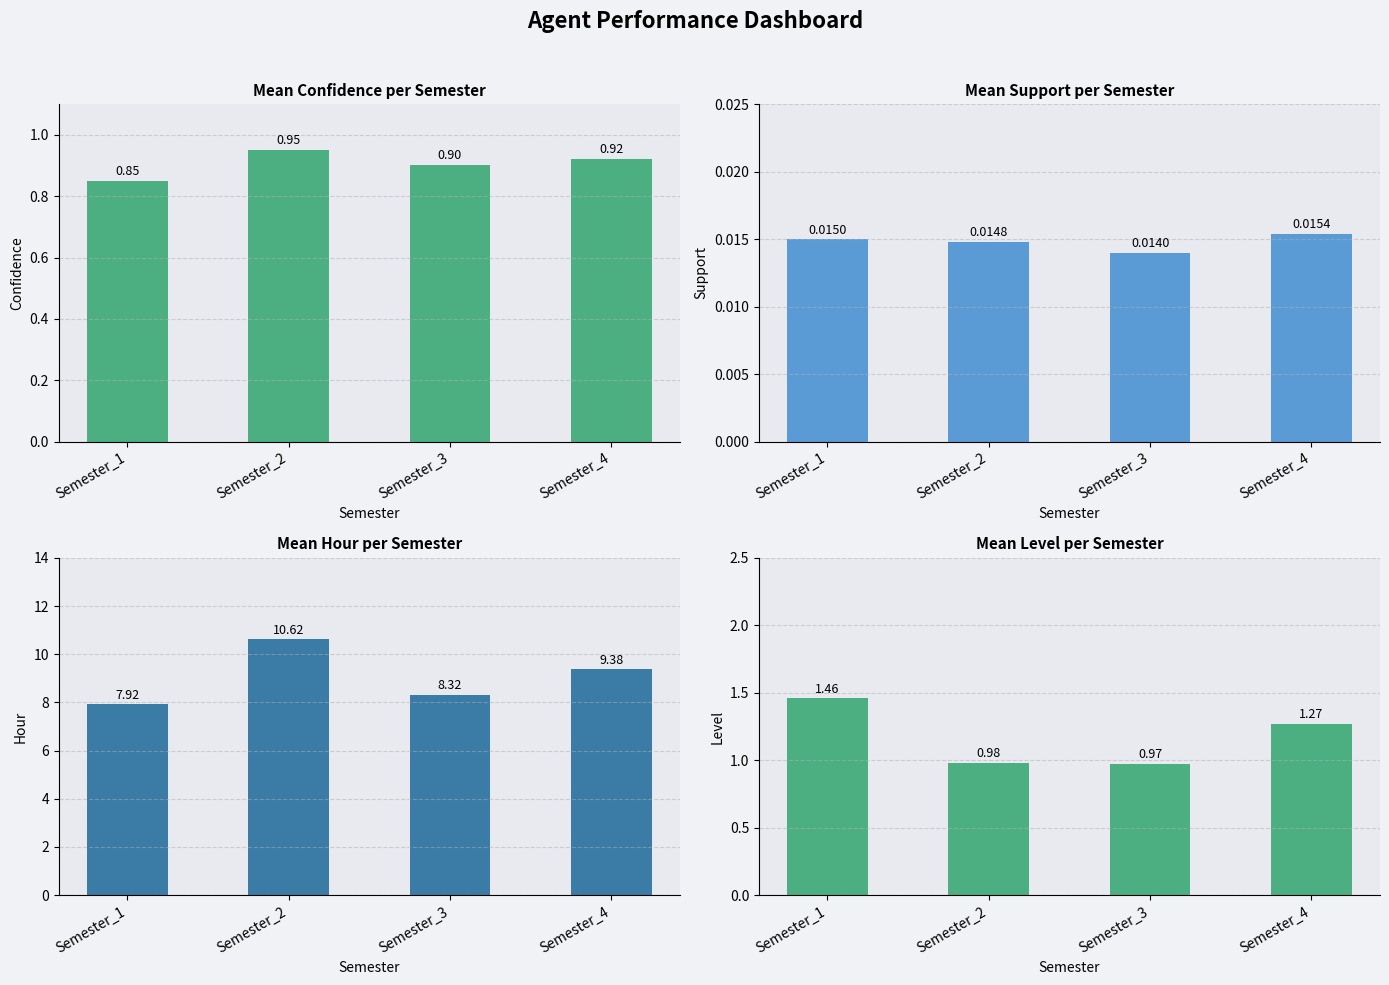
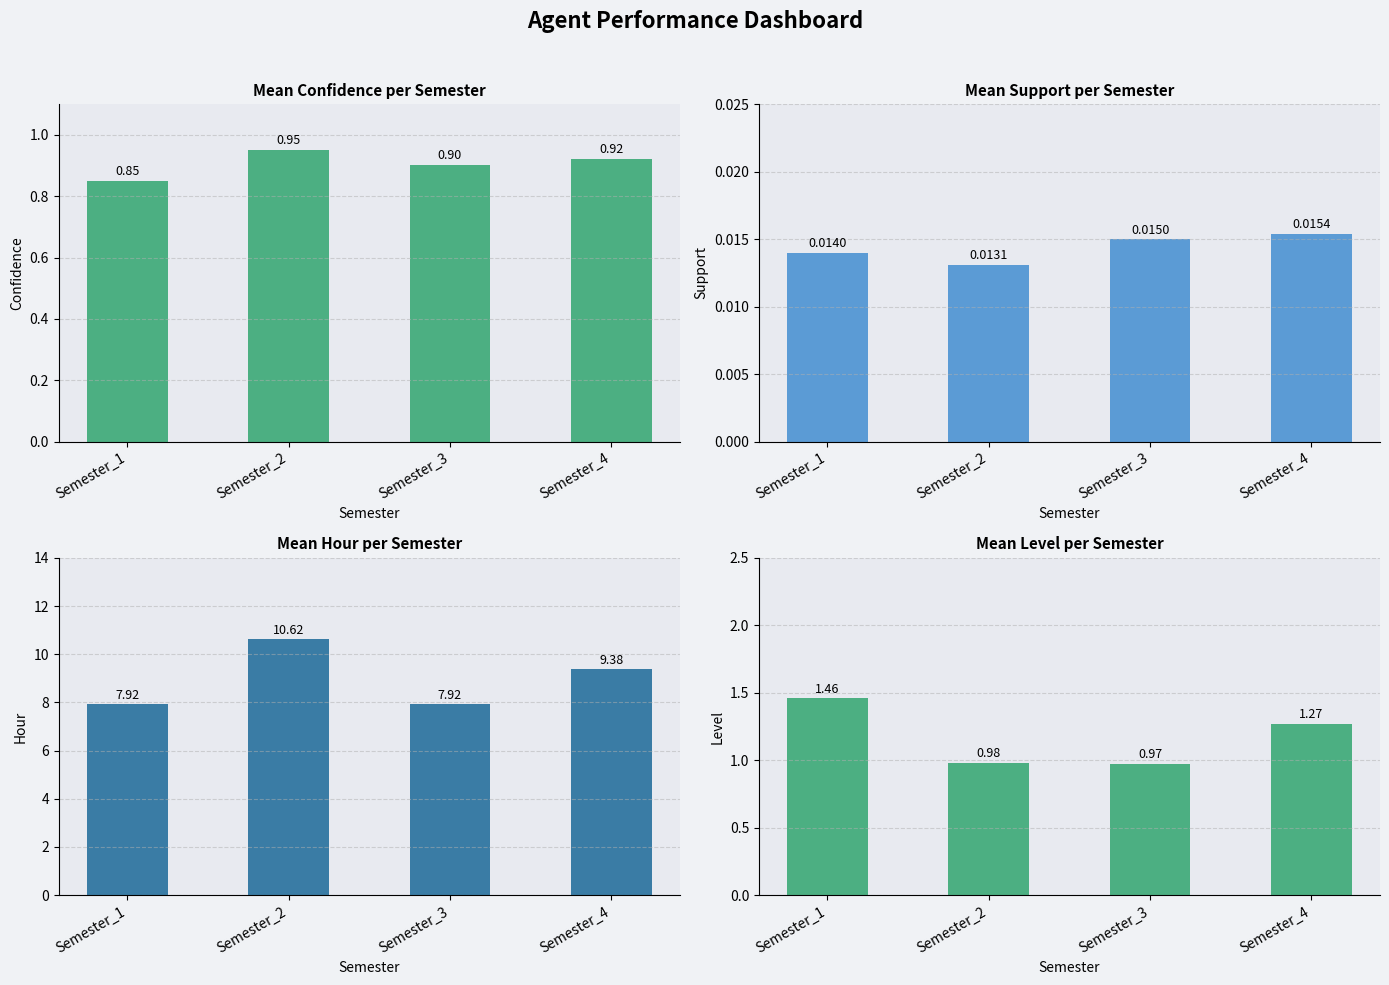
Mean Support per Semester, Semester_1: 0.0150 -> 0.0140
Mean Support per Semester, Semester_2: 0.0148 -> 0.0131
Mean Support per Semester, Semester_3: 0.0140 -> 0.0150
Mean Hour per Semester, Semester_3: 8.32 -> 7.92
